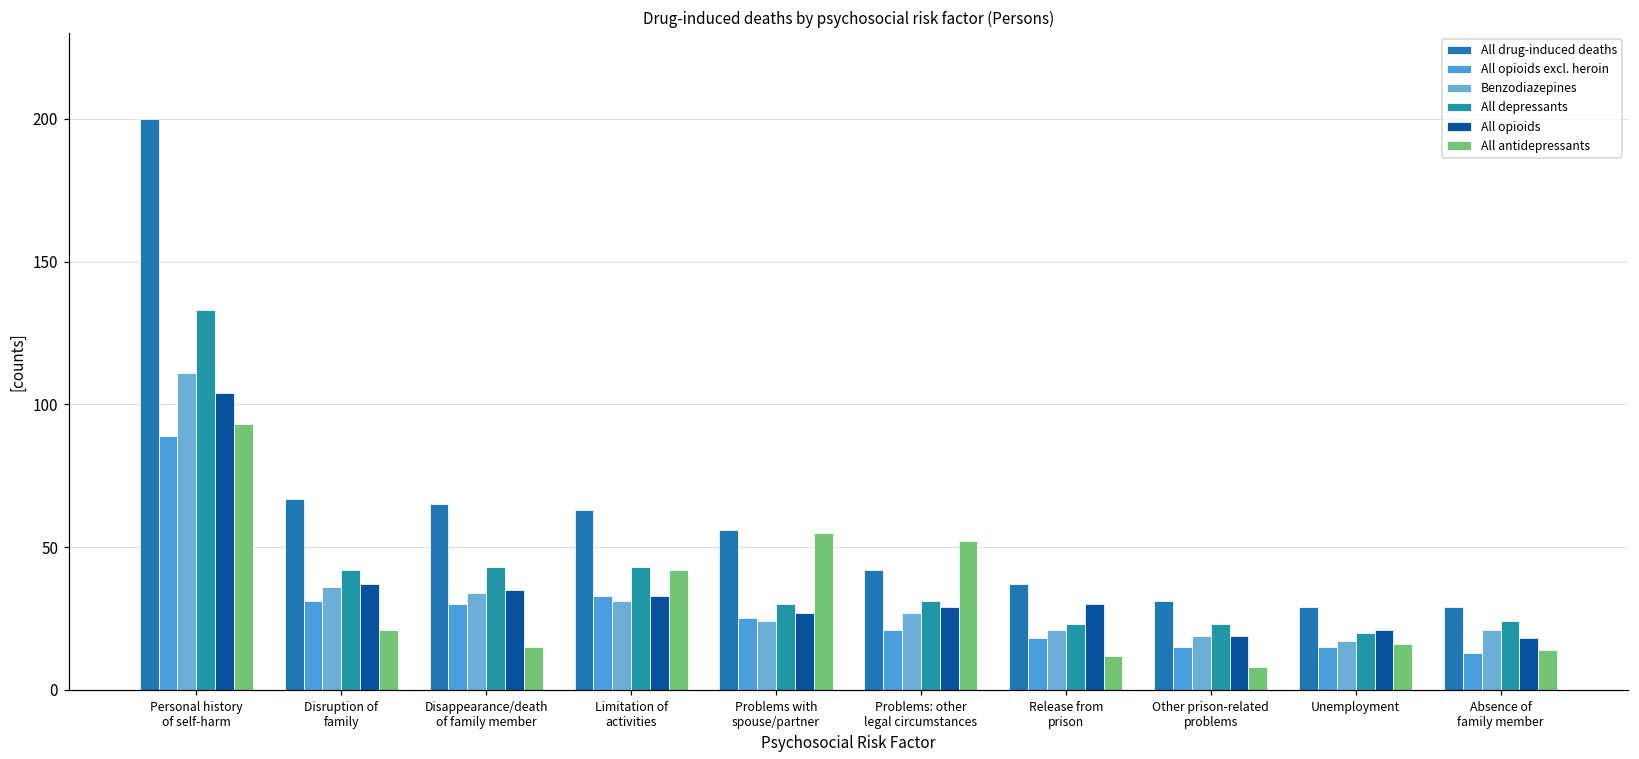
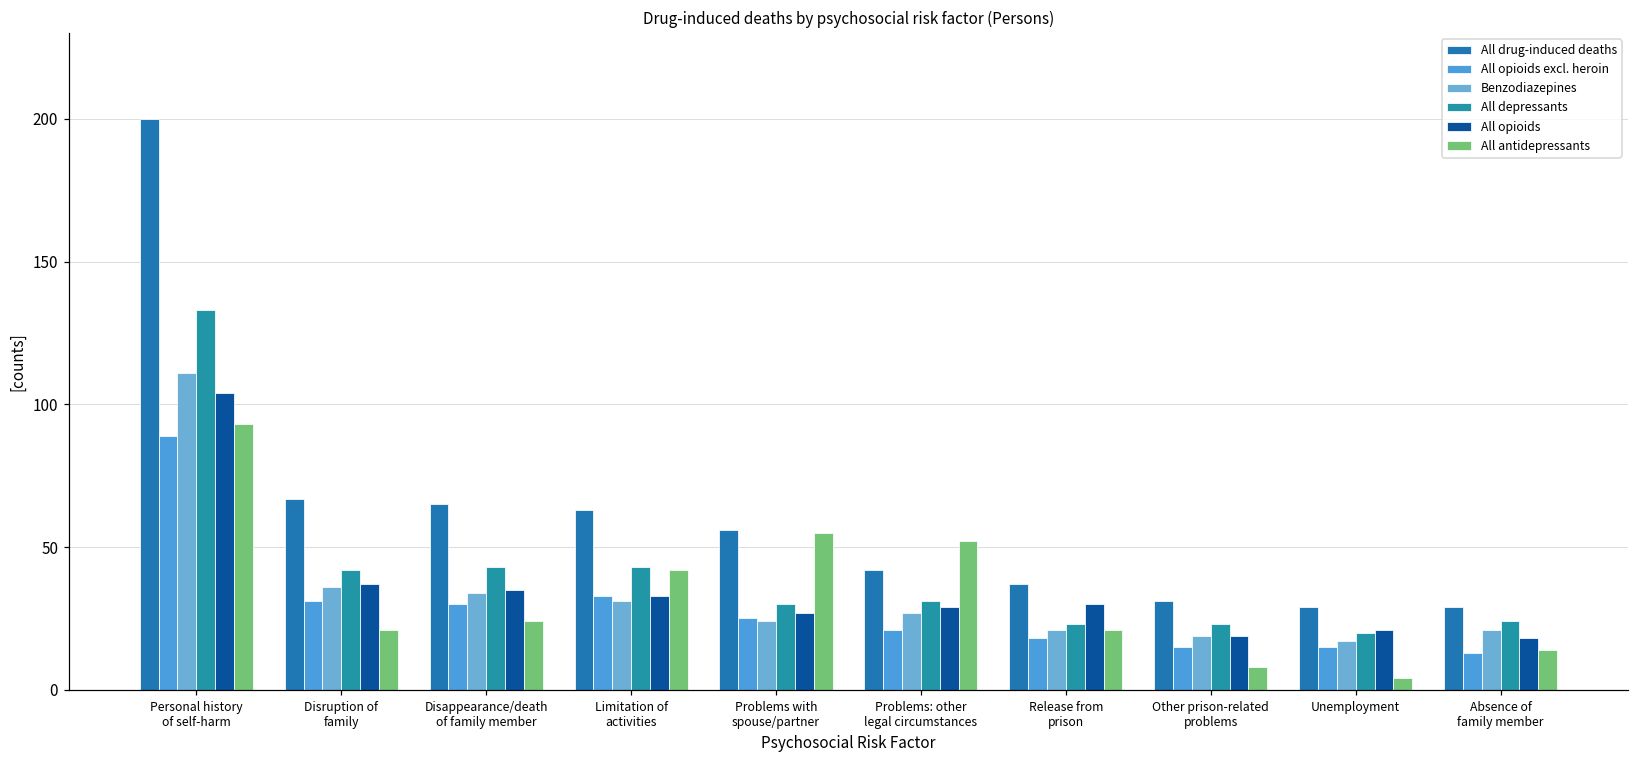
All antidepressants, Disappearance/death of family member: 15 -> 24
All antidepressants, Release from prison: 12 -> 21
All antidepressants, Unemployment: 16 -> 4
